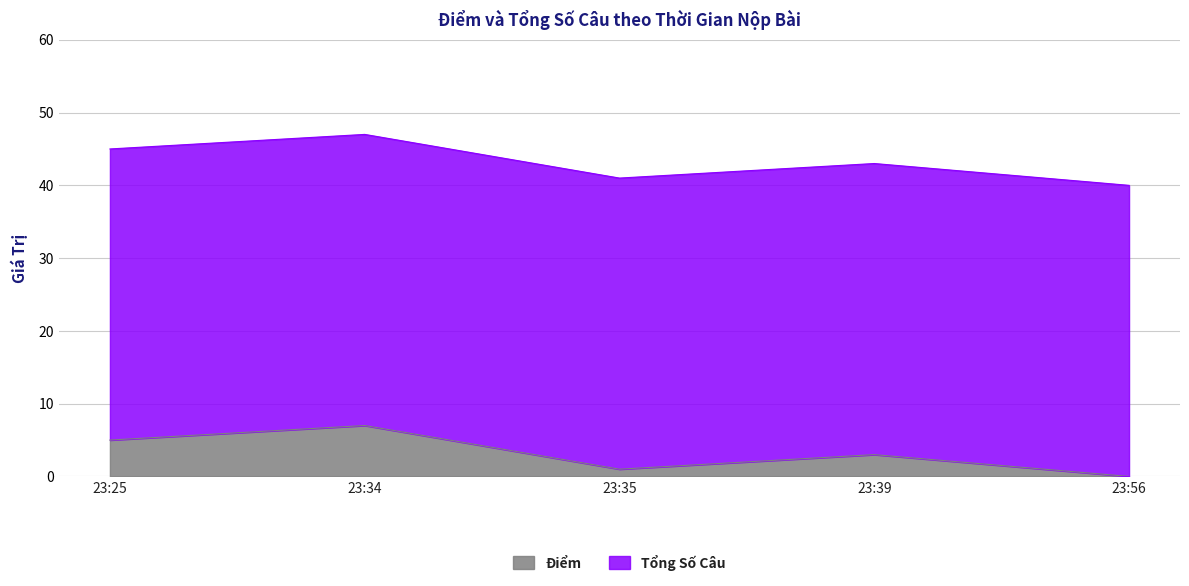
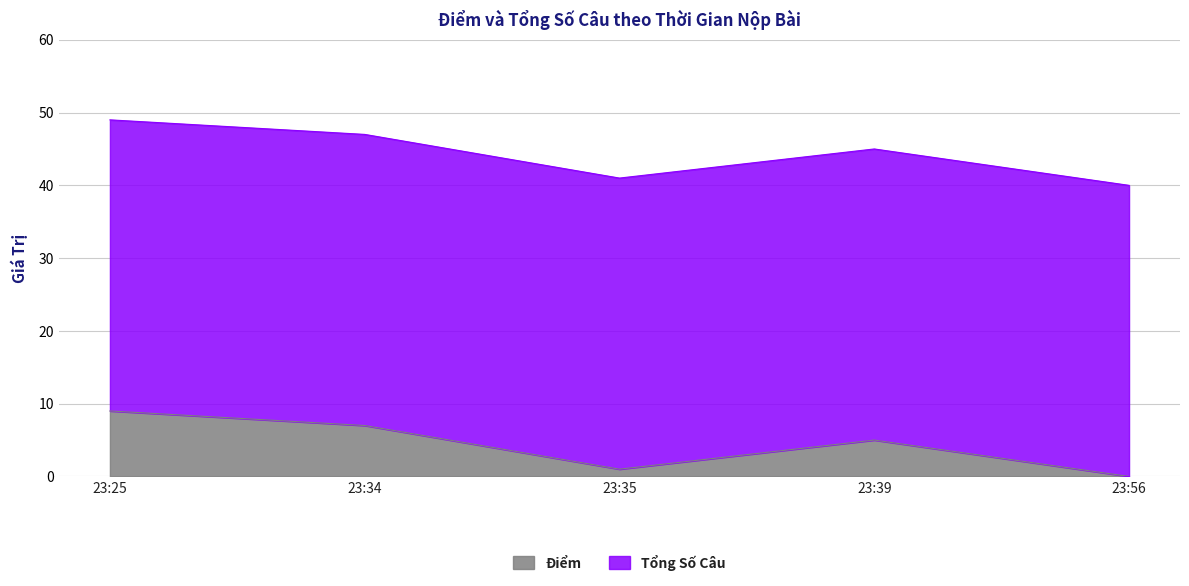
Điểm, 23:25: 5 -> 9
Điểm, 23:39: 3 -> 5
